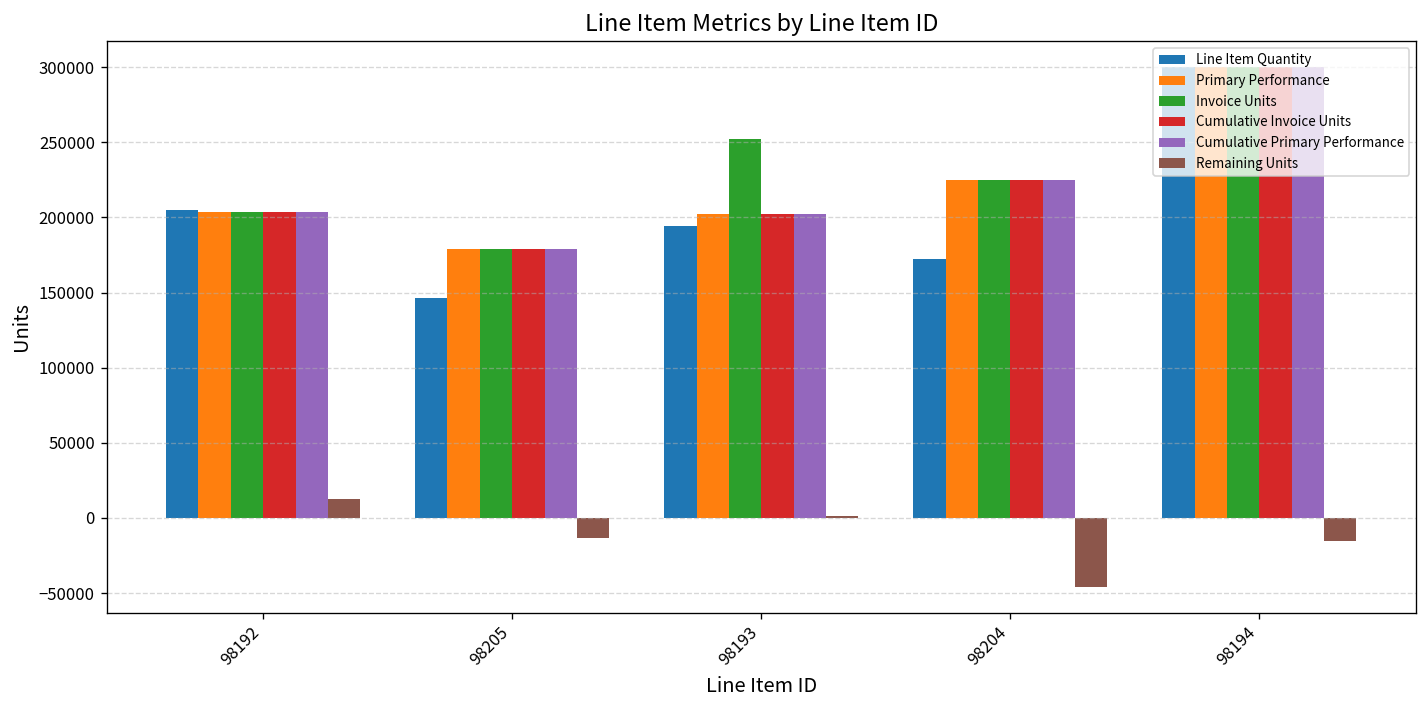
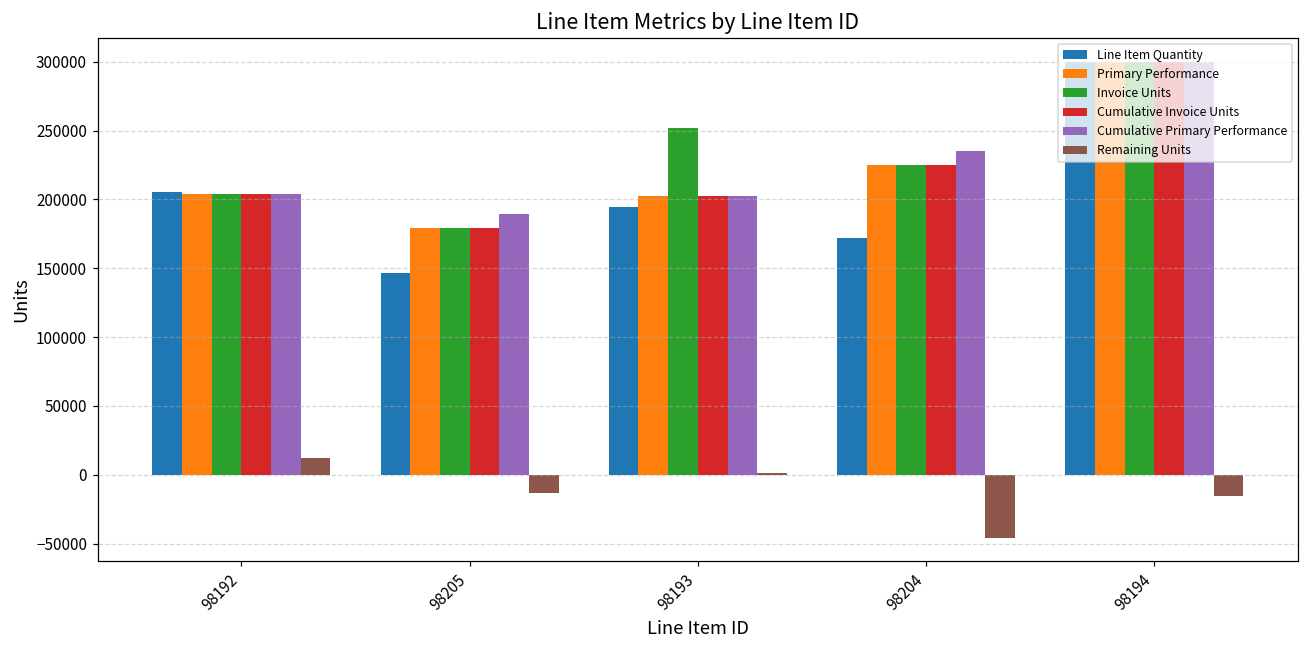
Cumulative Primary Performance, 98205: 179000 -> 189000
Cumulative Primary Performance, 98204: 225000 -> 235000
